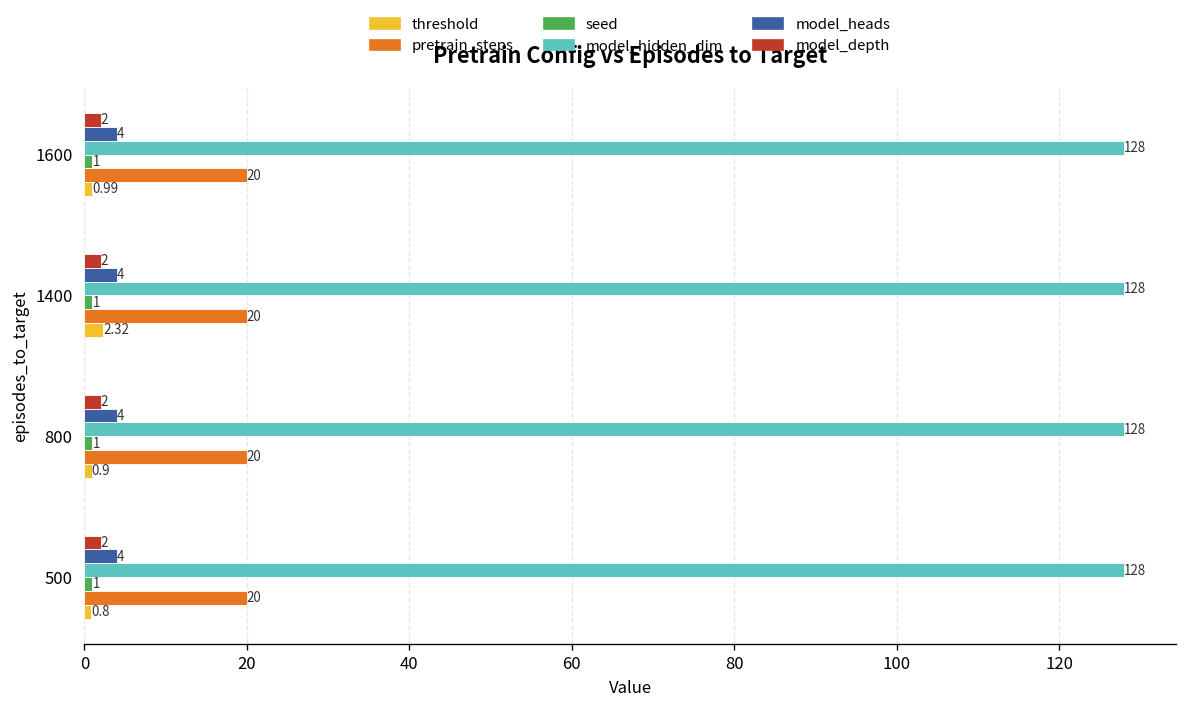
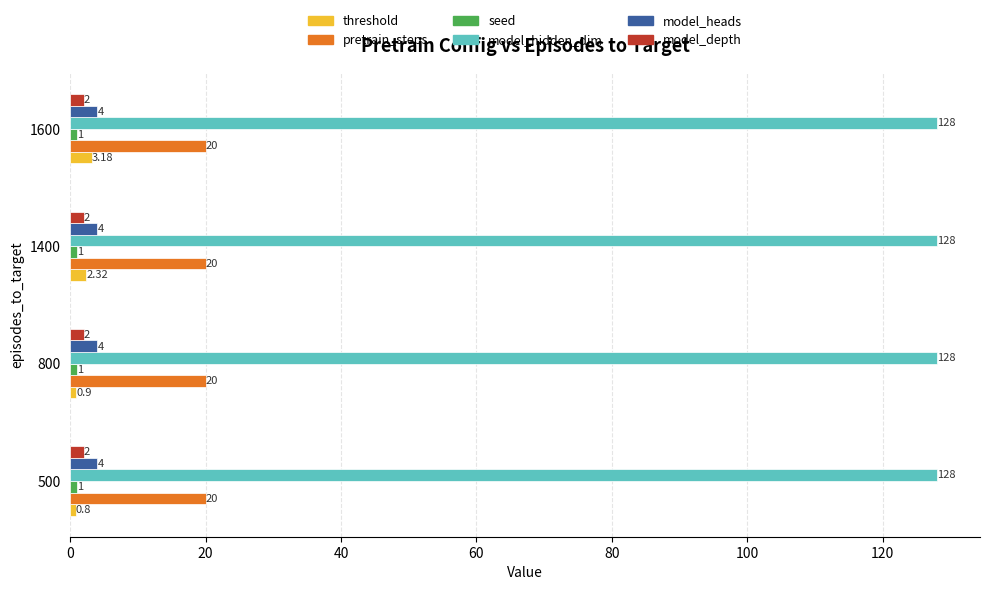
threshold, 1600: 0.99 -> 3.18
